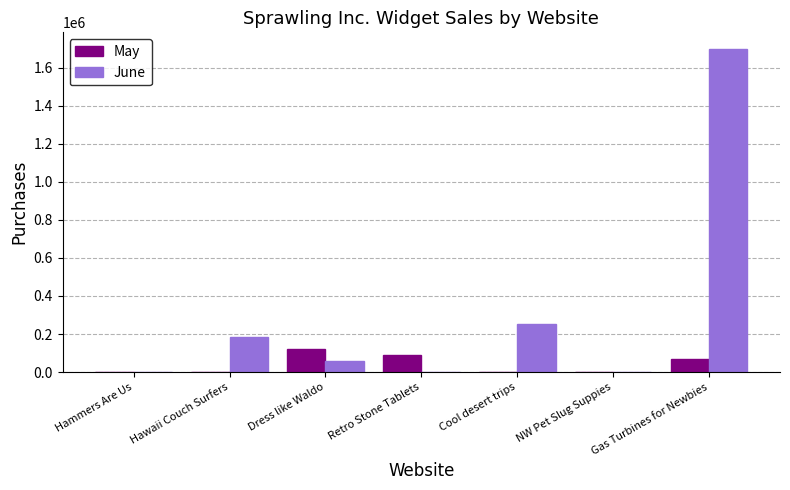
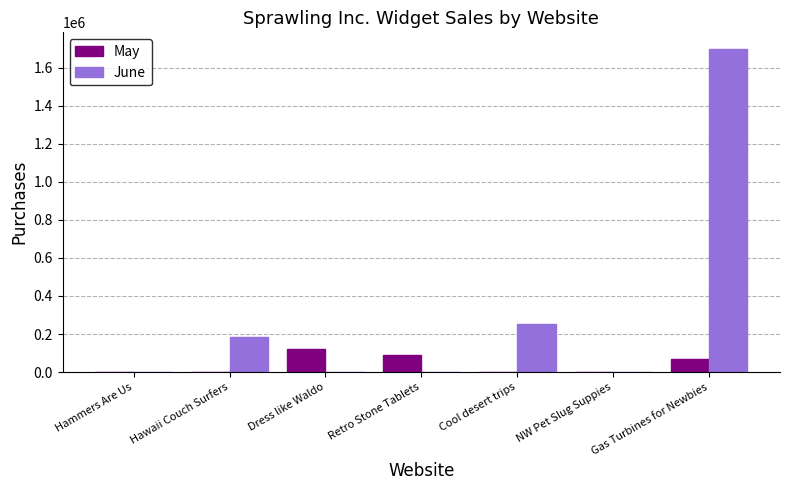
June, Dress like Waldo: 60000 -> 0
